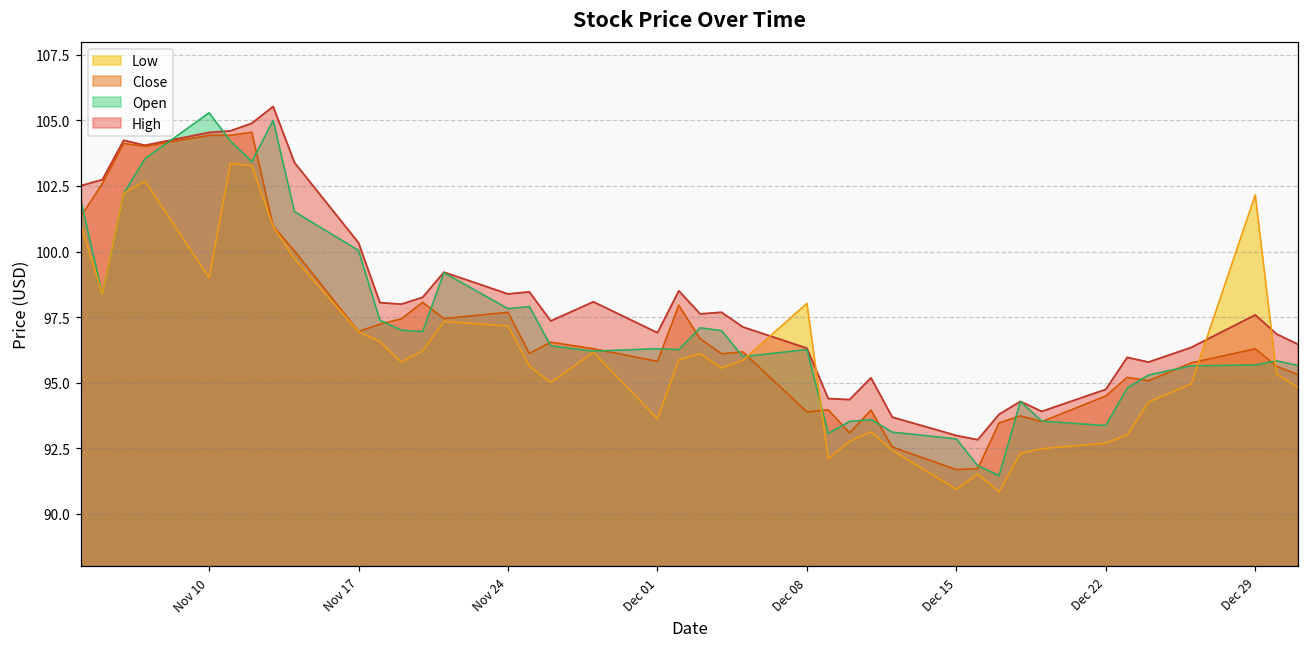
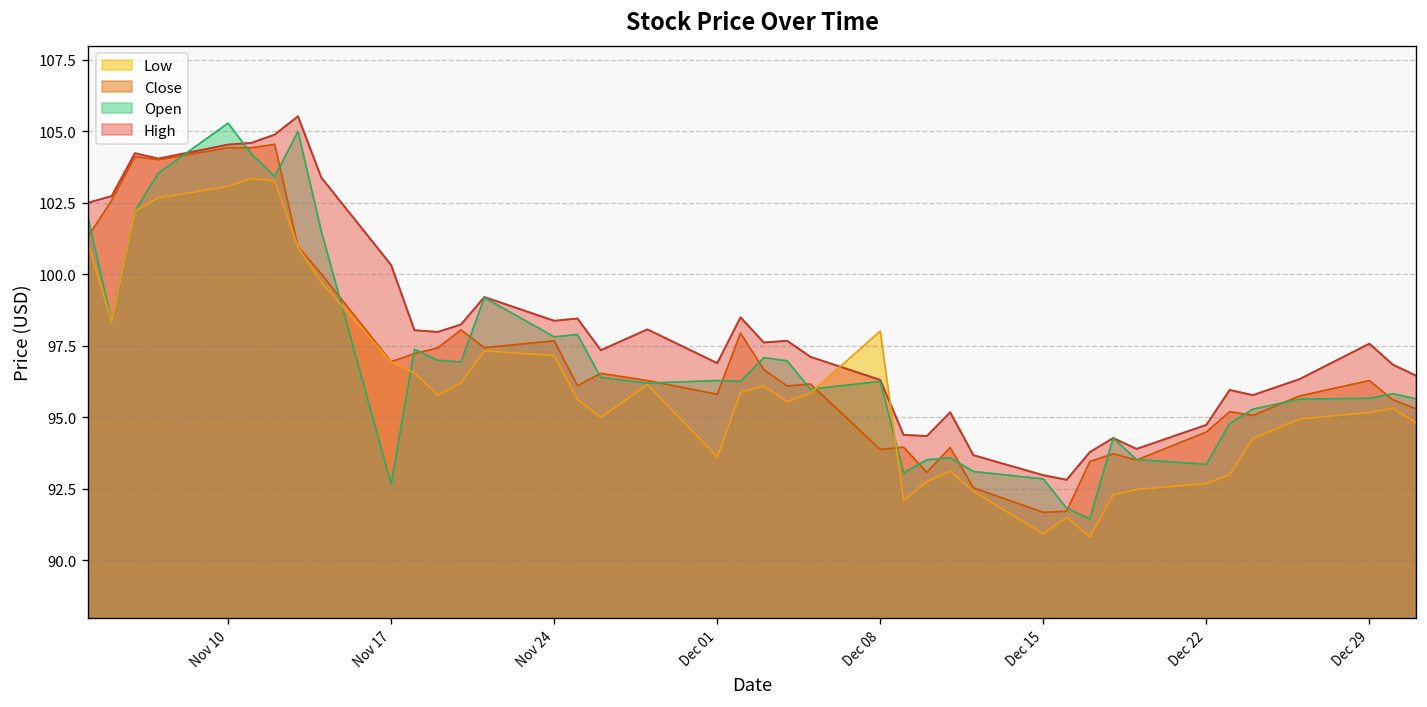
Low, Nov 10: 99.0 -> 103.1
Open, Nov 17: 100.0 -> 92.7
Low, Dec 29: 102.2 -> 95.2
